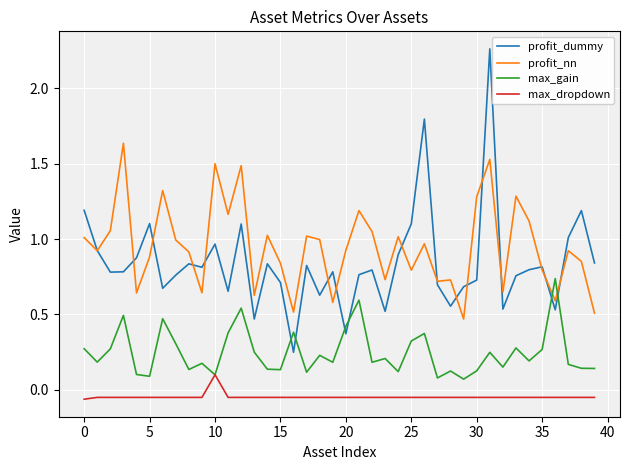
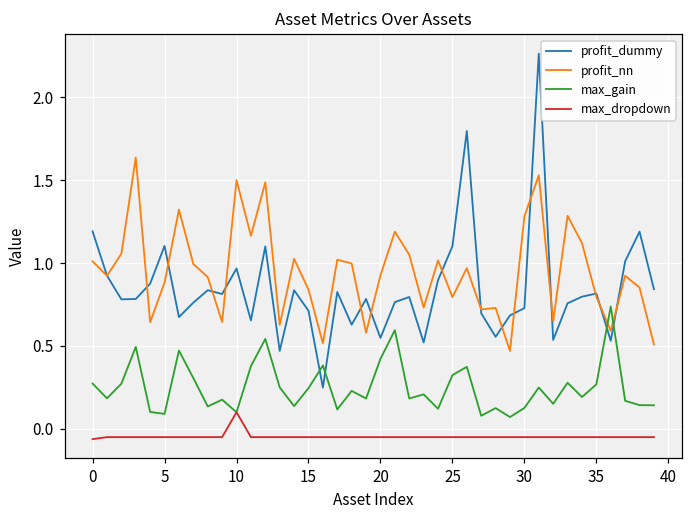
max_gain, 15: 0.13 -> 0.25
profit_dummy, 20: 0.37 -> 0.55
